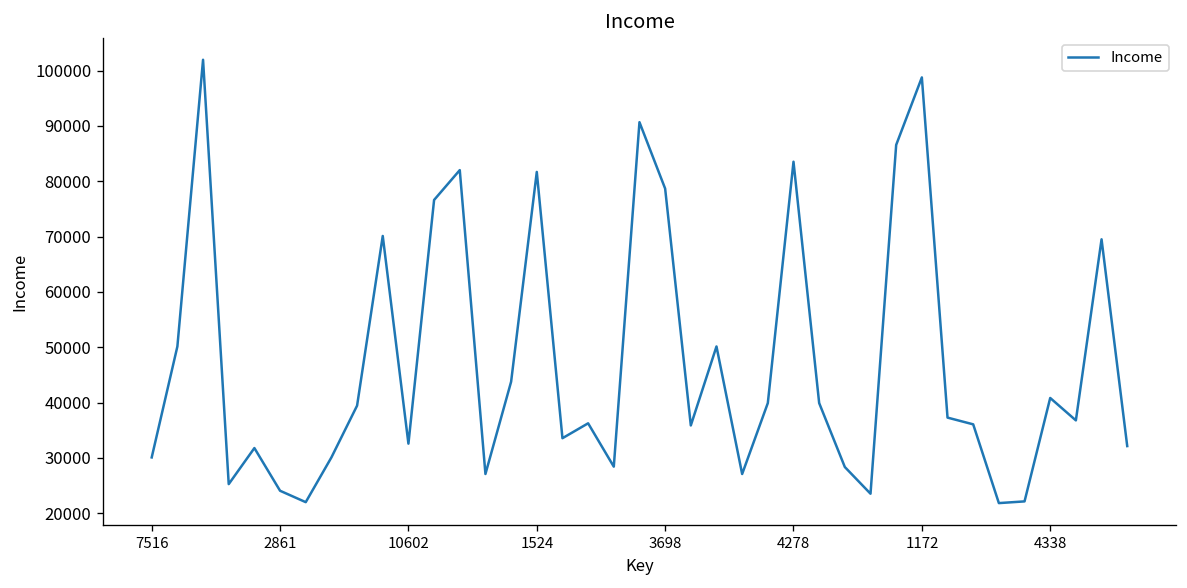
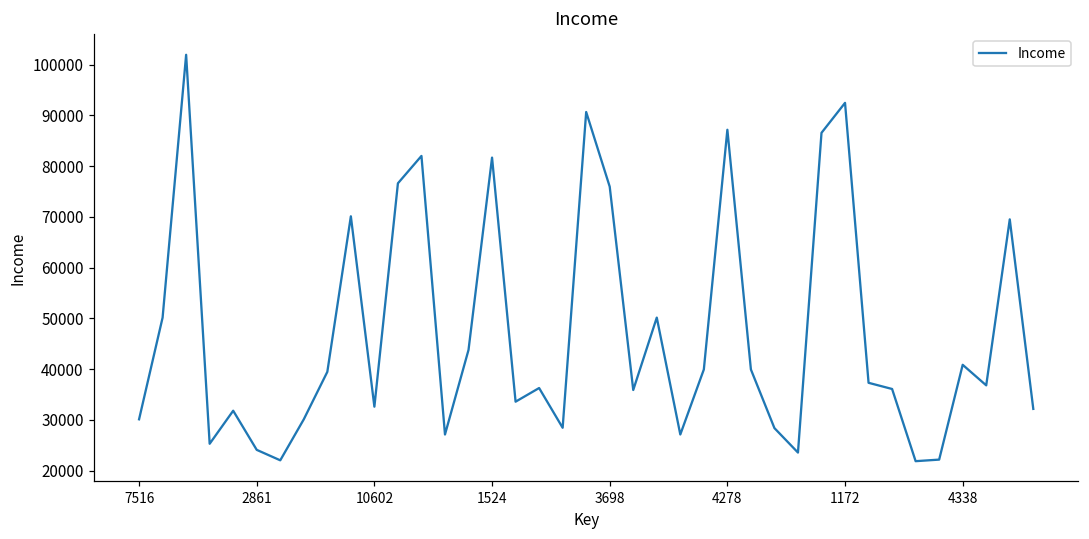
3698: 79000 -> 76000
4278: 84000 -> 87000
1172: 99000 -> 92000
